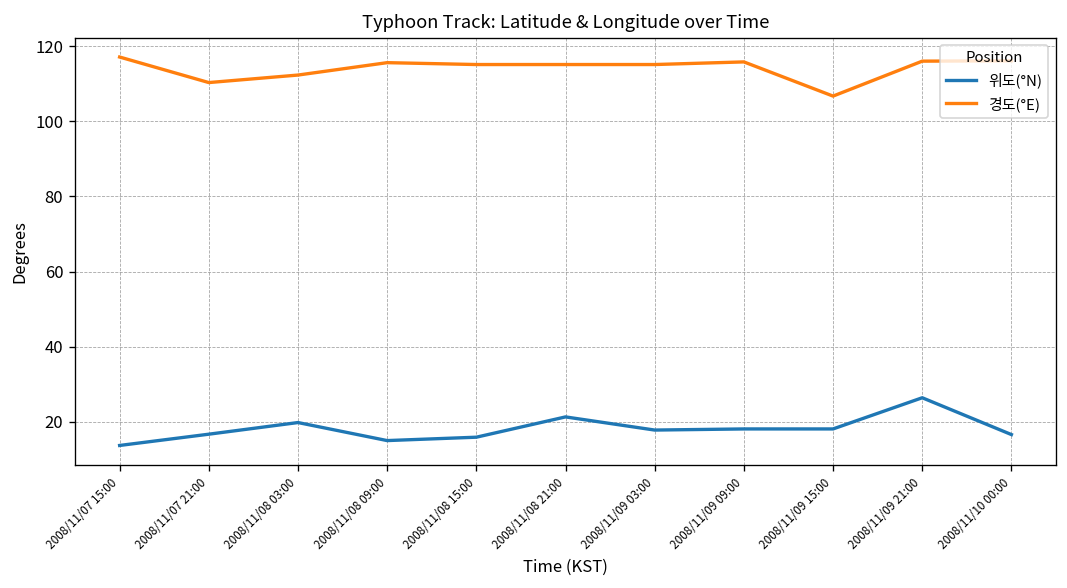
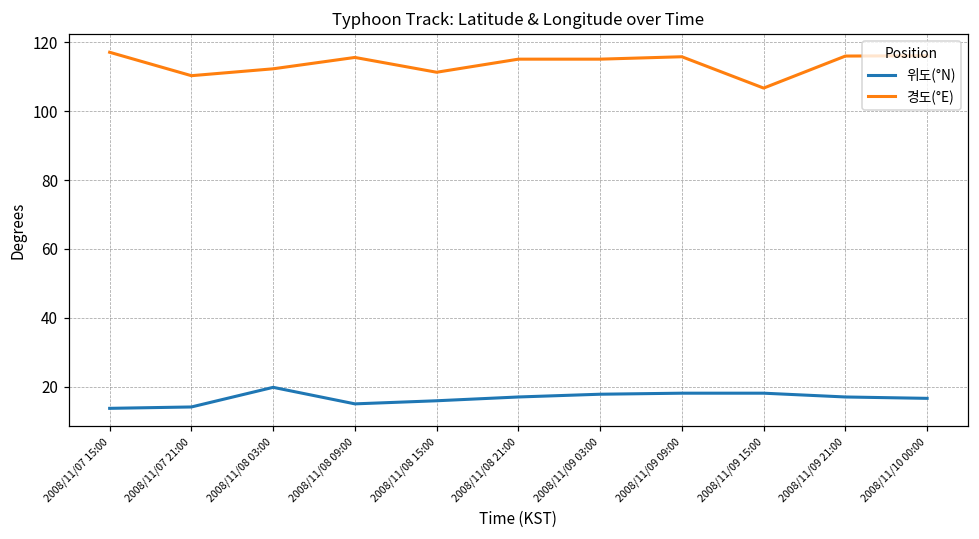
위도(°N), 2008/11/07 21:00: 17 -> 14
경도(°E), 2008/11/08 15:00: 115 -> 111
위도(°N), 2008/11/08 21:00: 21 -> 17
위도(°N), 2008/11/09 21:00: 26 -> 17
